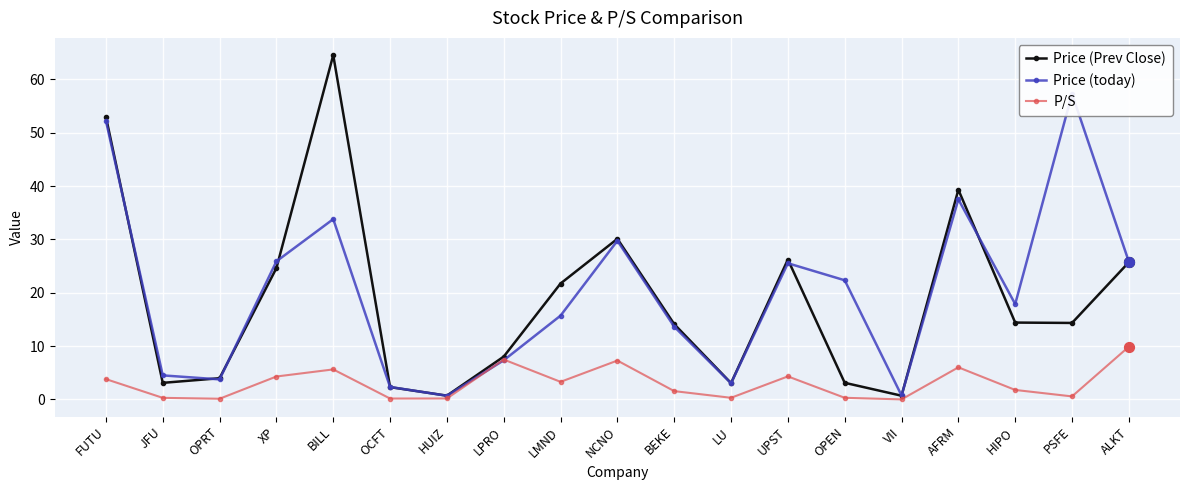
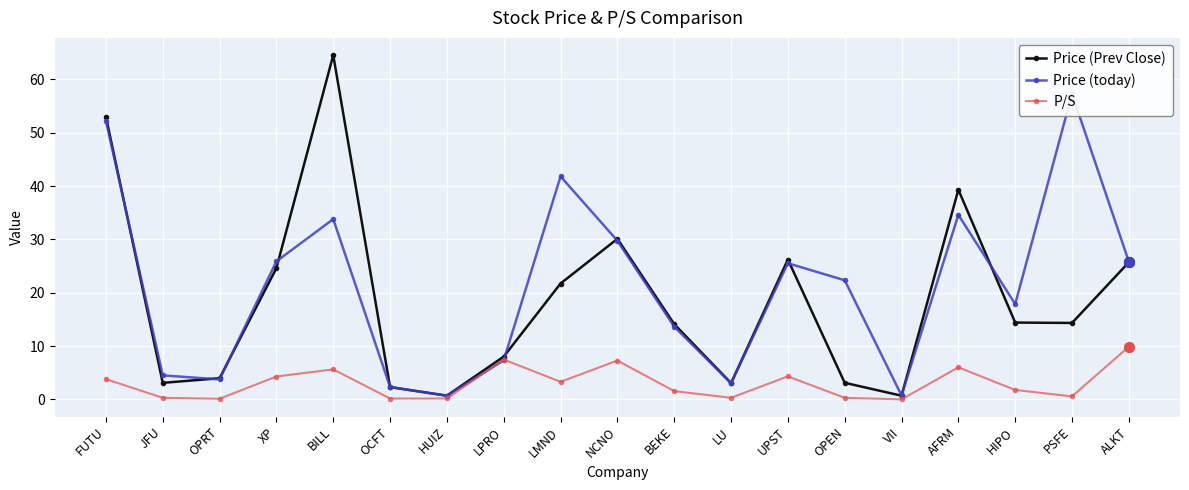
Price (today), LMND: 16 -> 42
Price (today), AFRM: 38 -> 35
